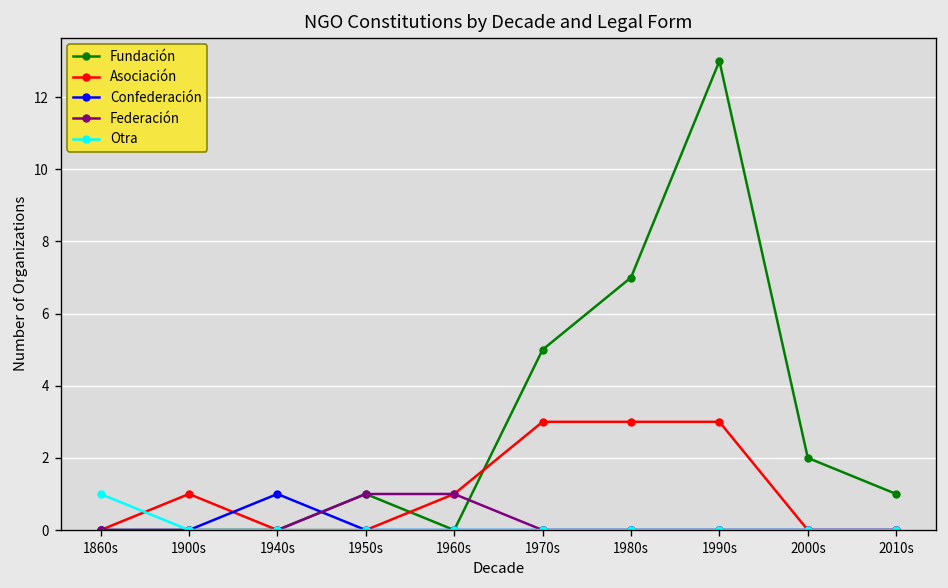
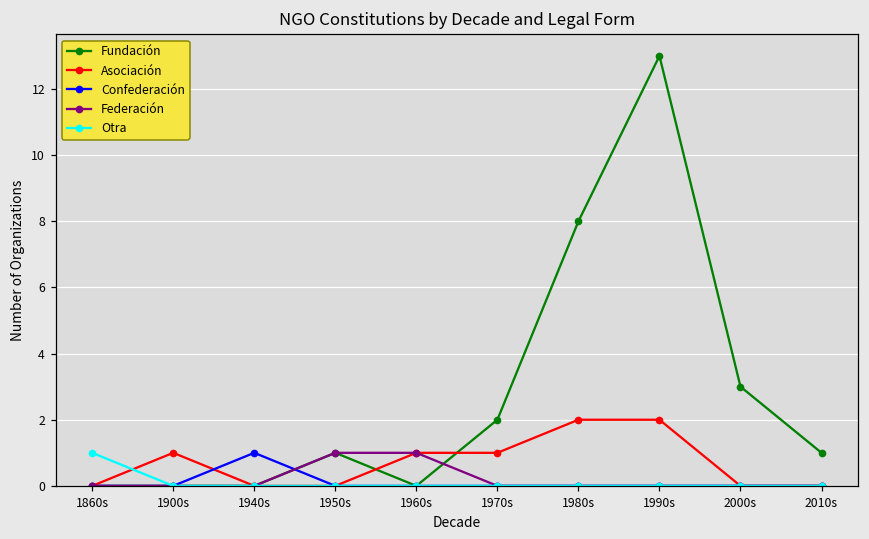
Fundación, 1970s: 5 -> 2
Asociación, 1970s: 3 -> 1
Fundación, 1980s: 7 -> 8
Asociación, 1980s: 3 -> 2
Asociación, 1990s: 3 -> 2
Fundación, 2000s: 2 -> 3
